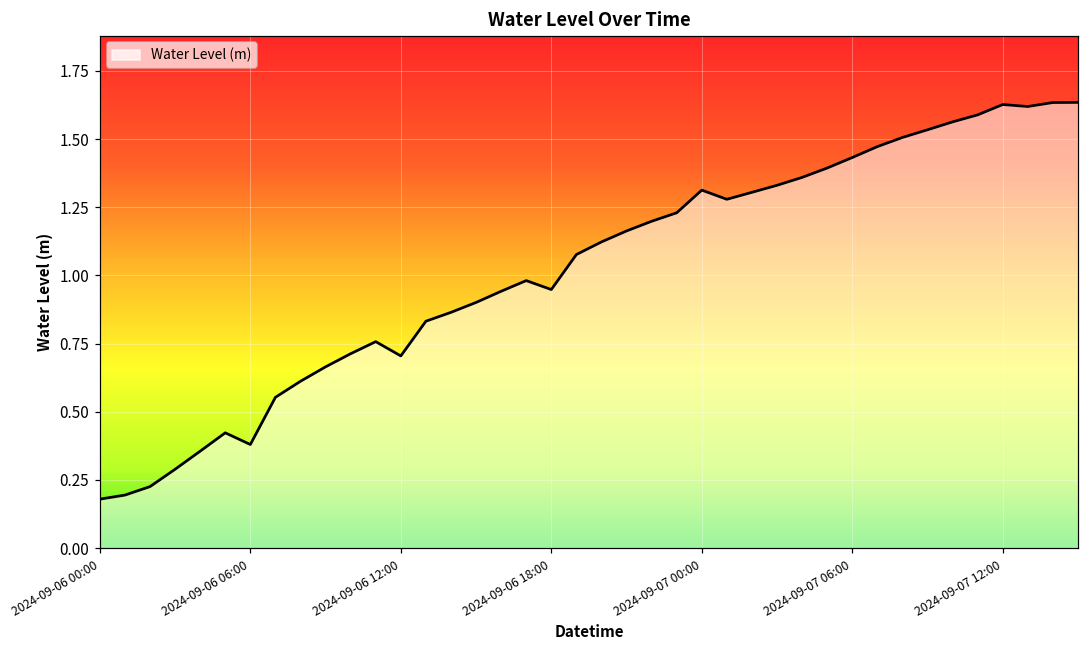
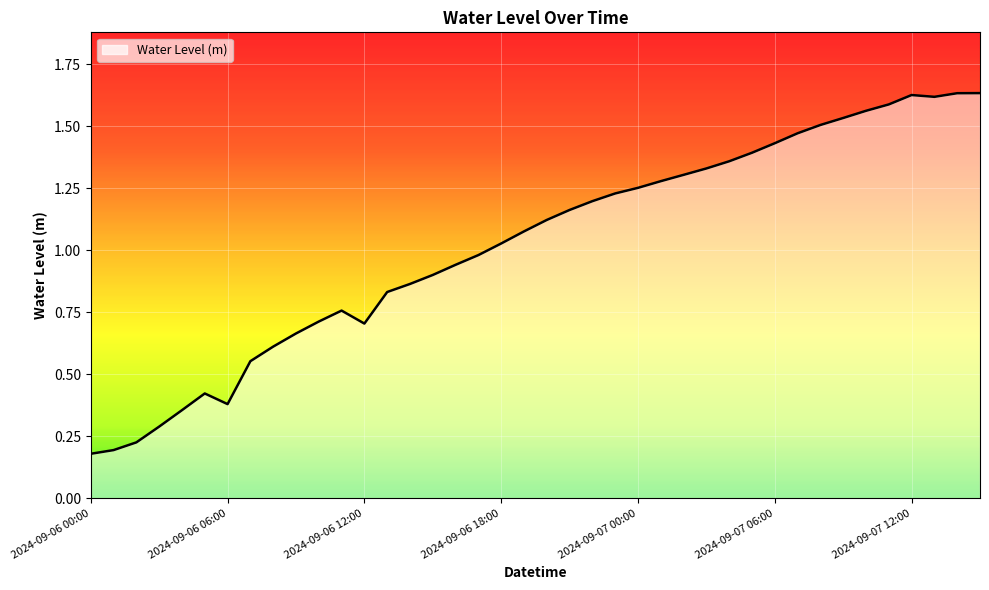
2024-09-06 18:00: 0.95 -> 1.03
2024-09-07 00:00: 1.31 -> 1.25
